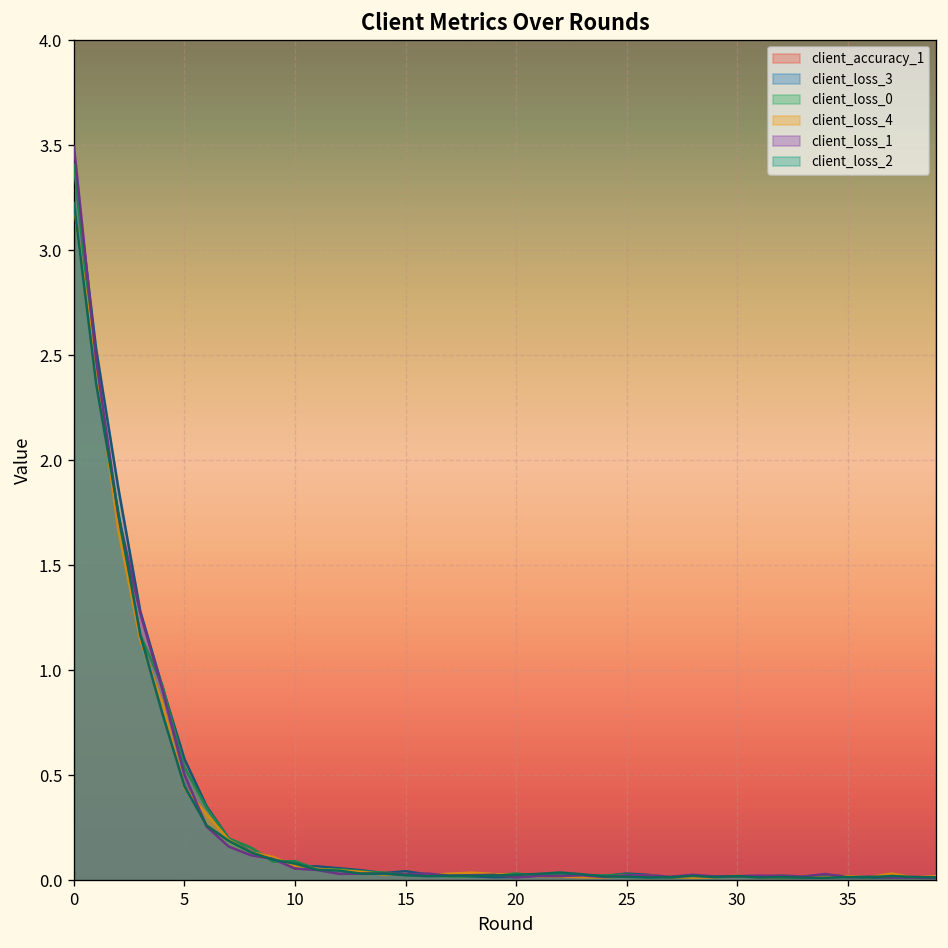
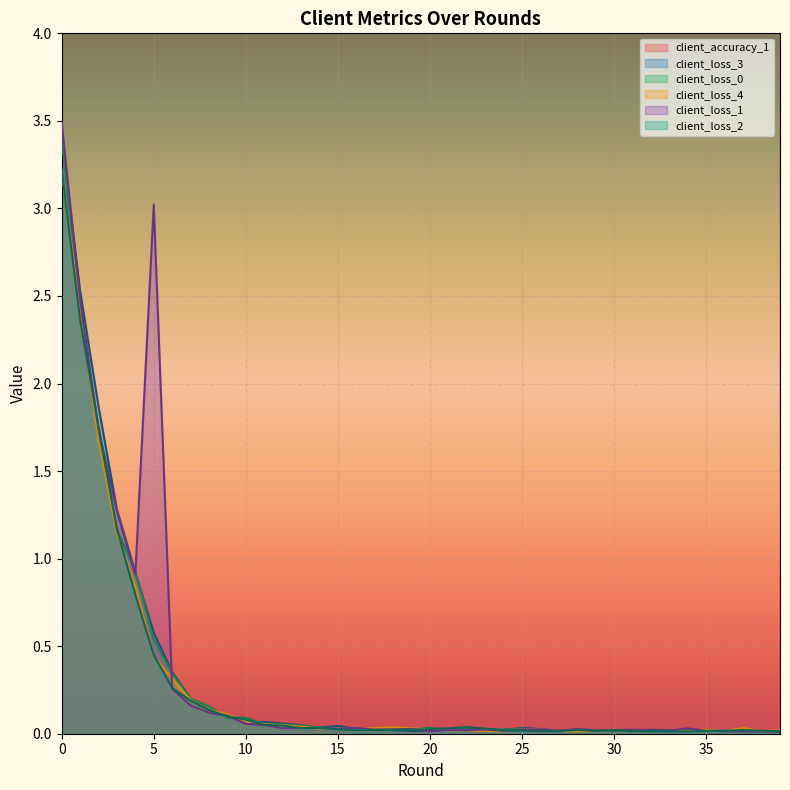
client_loss_1, 5: 0.50 -> 3.02
